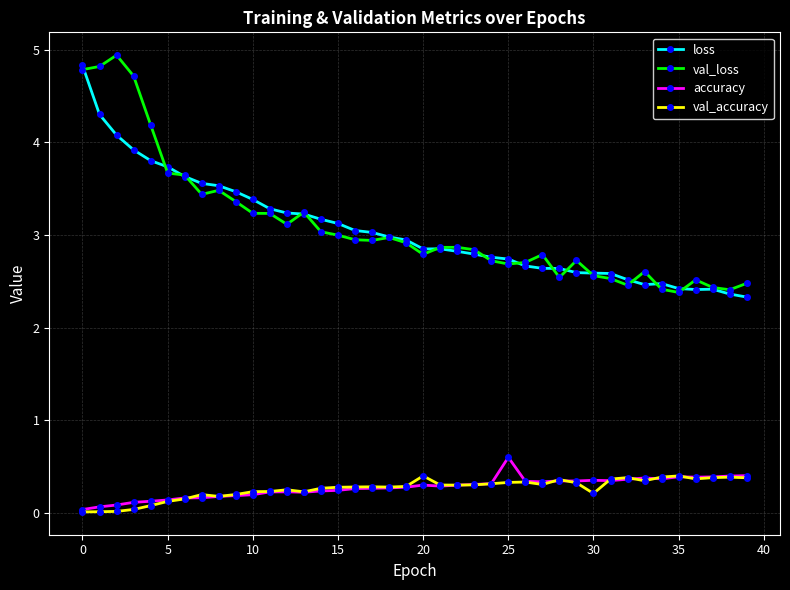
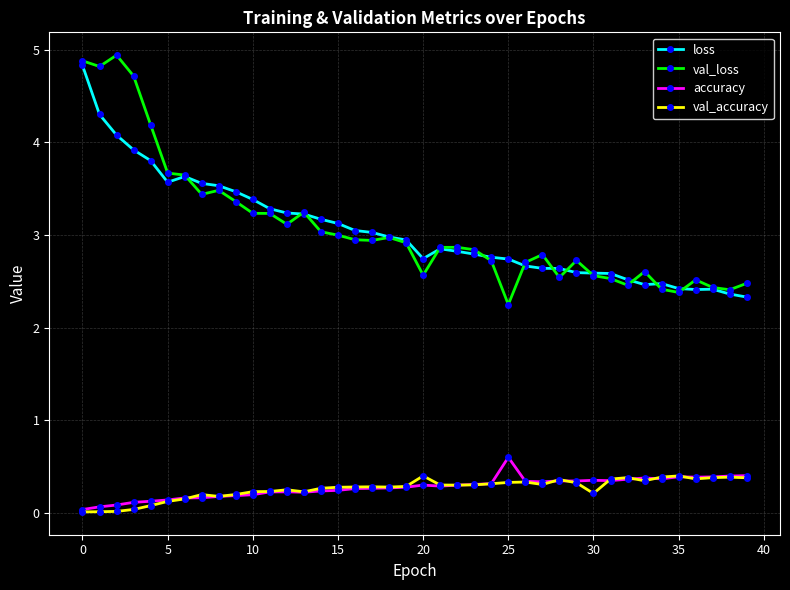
val_loss, 0: 4.8 -> 4.9
loss, 5: 3.7 -> 3.6
loss, 20: 2.8 -> 2.7
val_loss, 20: 2.8 -> 2.6
val_loss, 25: 2.7 -> 2.2
